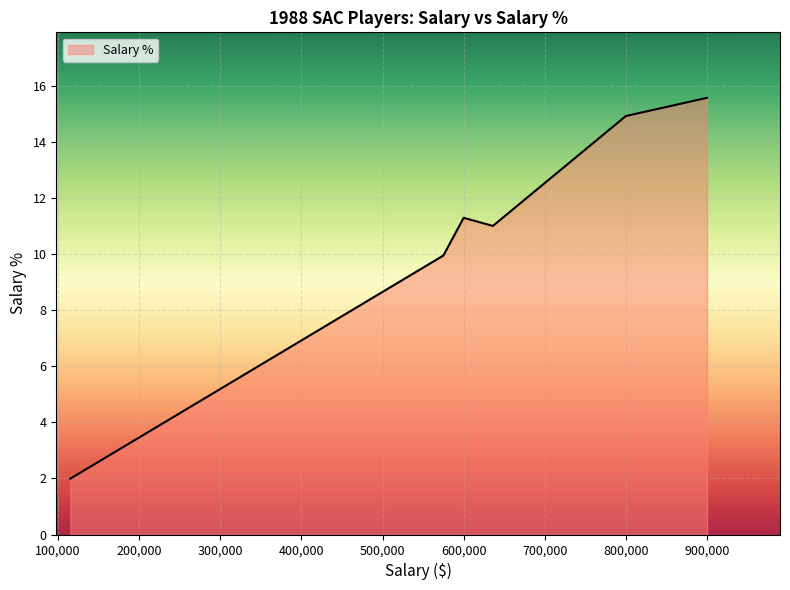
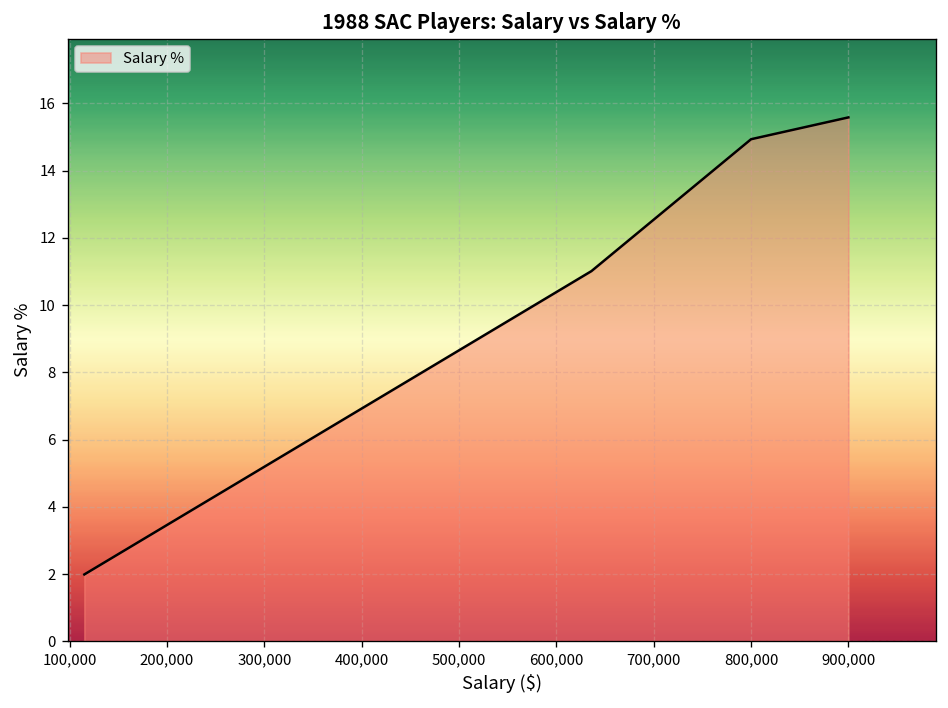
600,000: 11.3 -> 10.4
